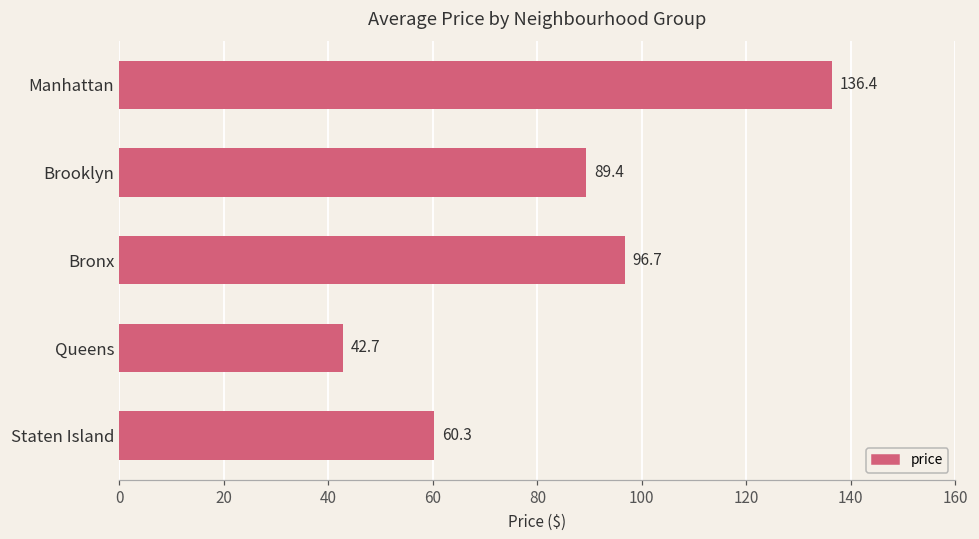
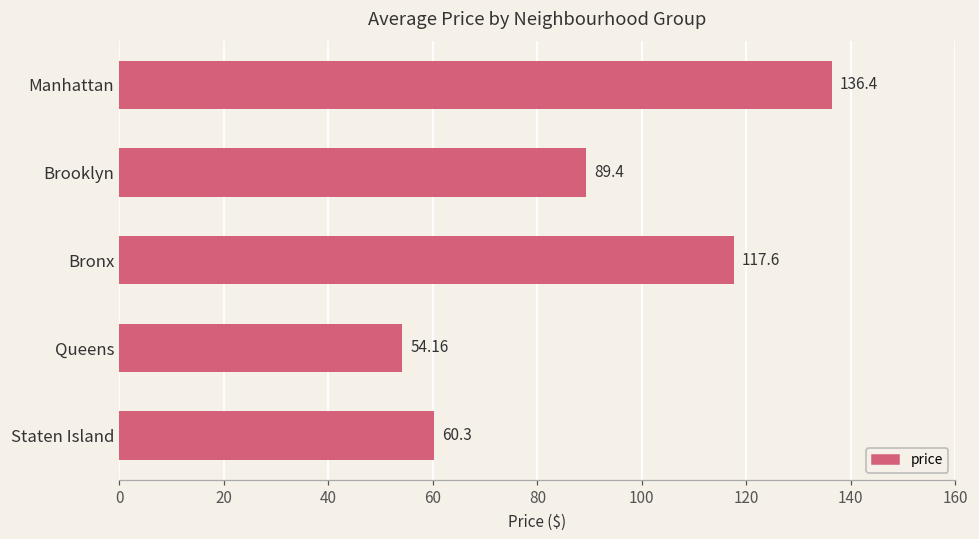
Bronx: 96.7 -> 117.6
Queens: 42.7 -> 54.16
